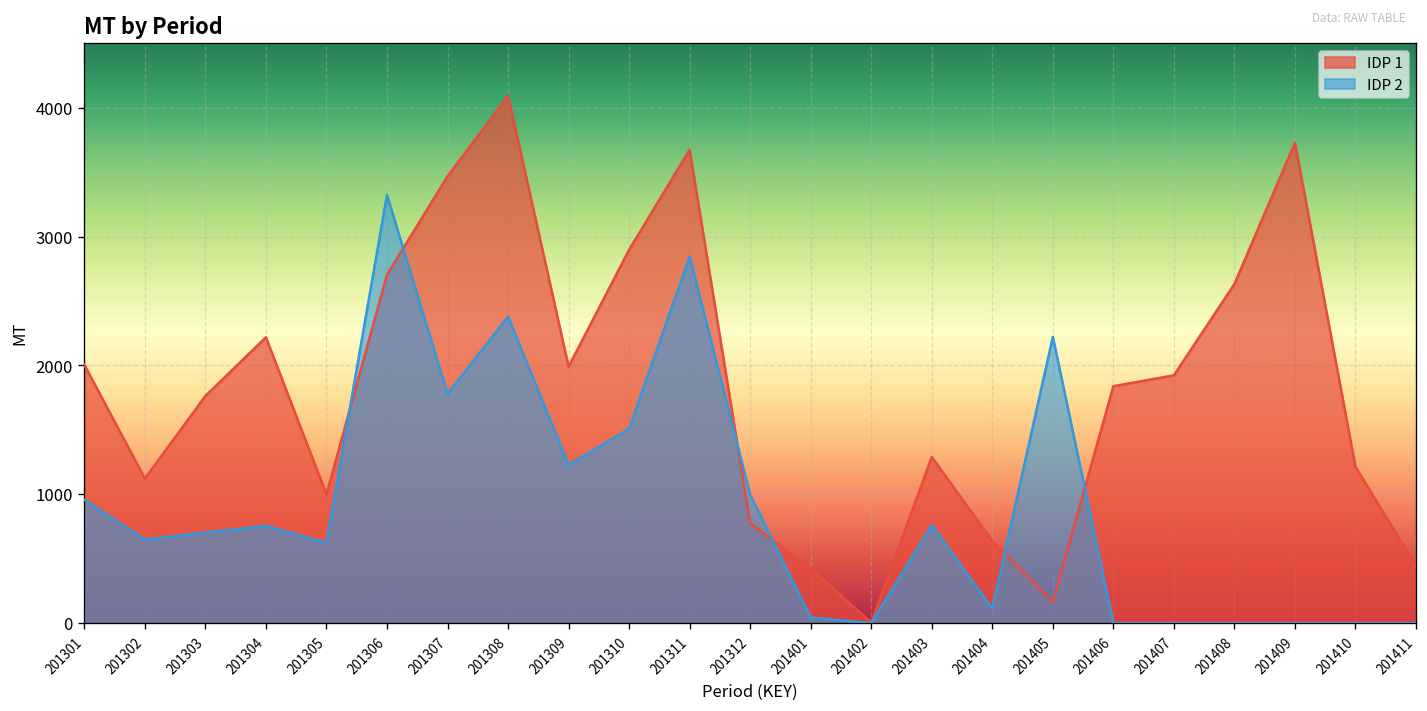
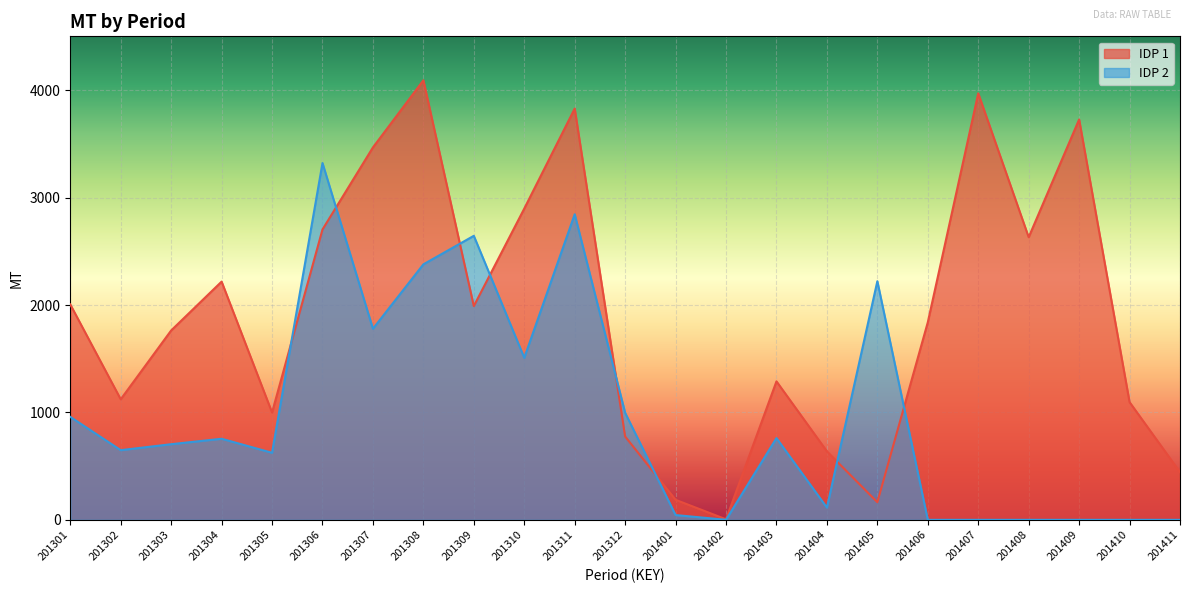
IDP 2, 201309: 1230 -> 2640
IDP 1, 201311: 3670 -> 3830
IDP 1, 201401: 420 -> 190
IDP 1, 201407: 1920 -> 3970
IDP 1, 201410: 1210 -> 1100
